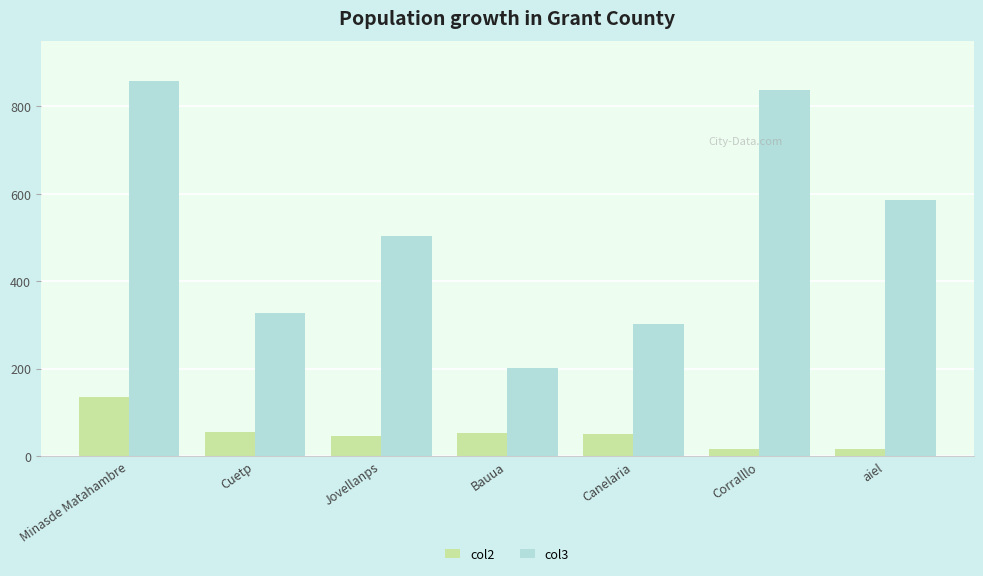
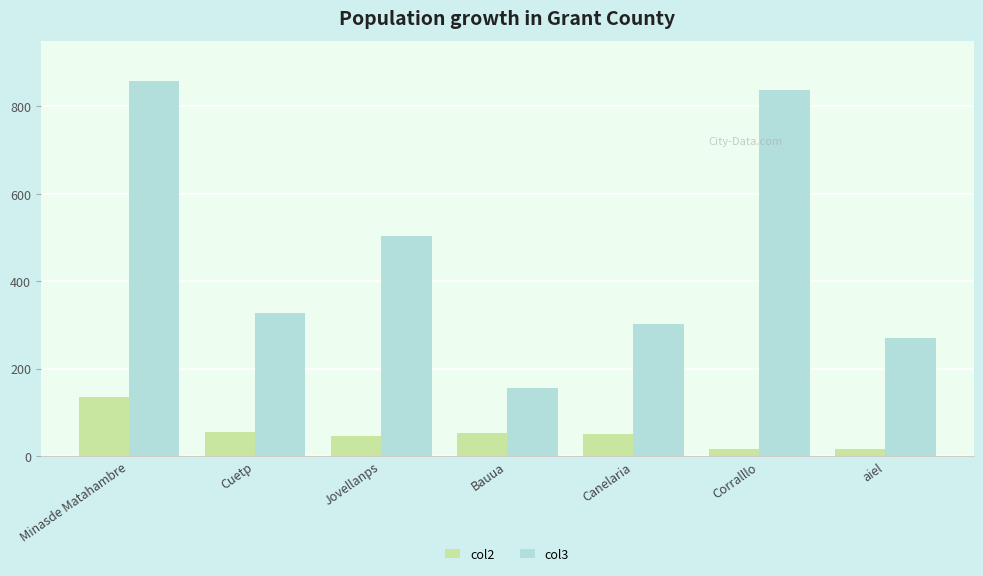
col3, Bauua: 200 -> 160
col3, aiel: 590 -> 270
